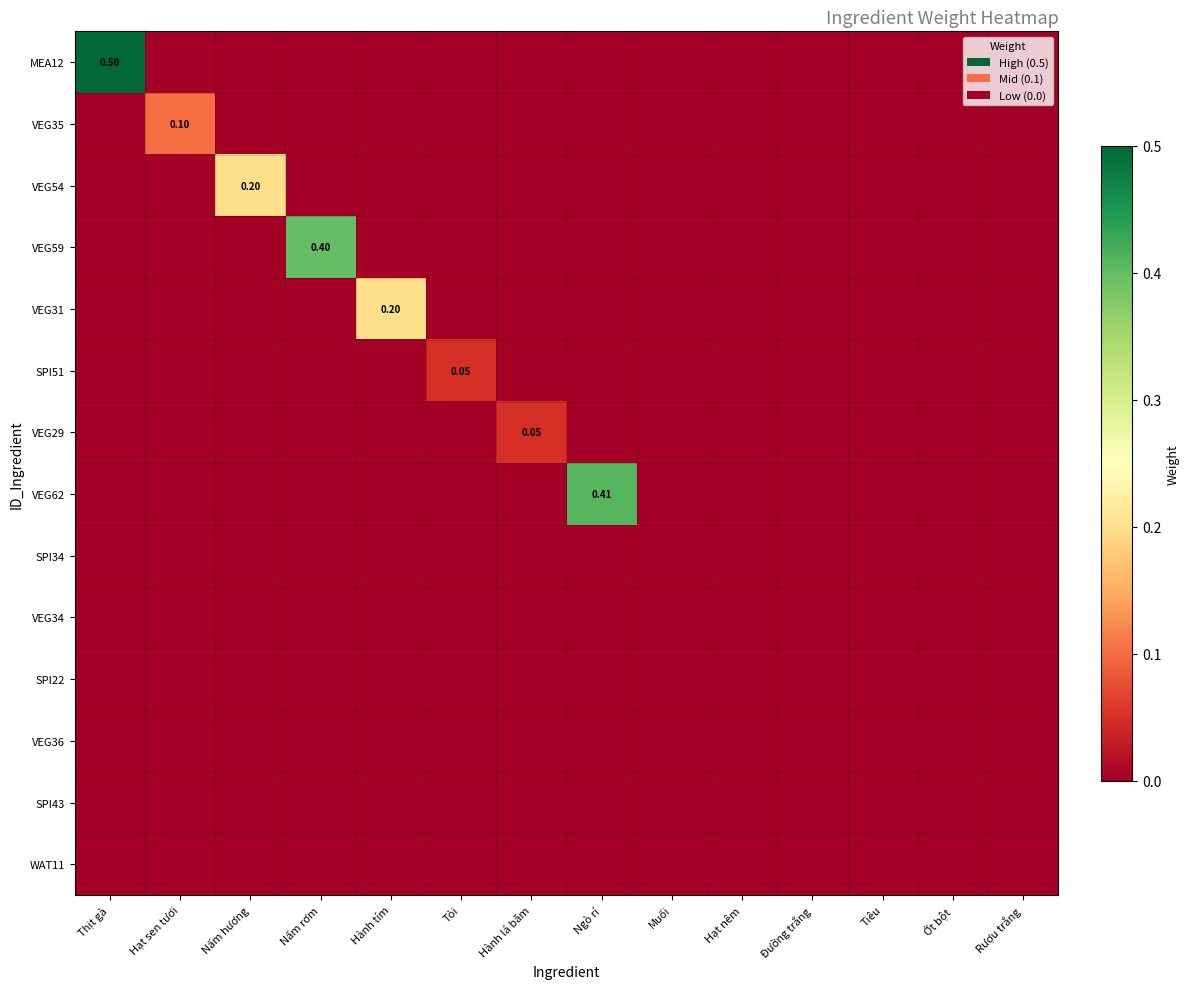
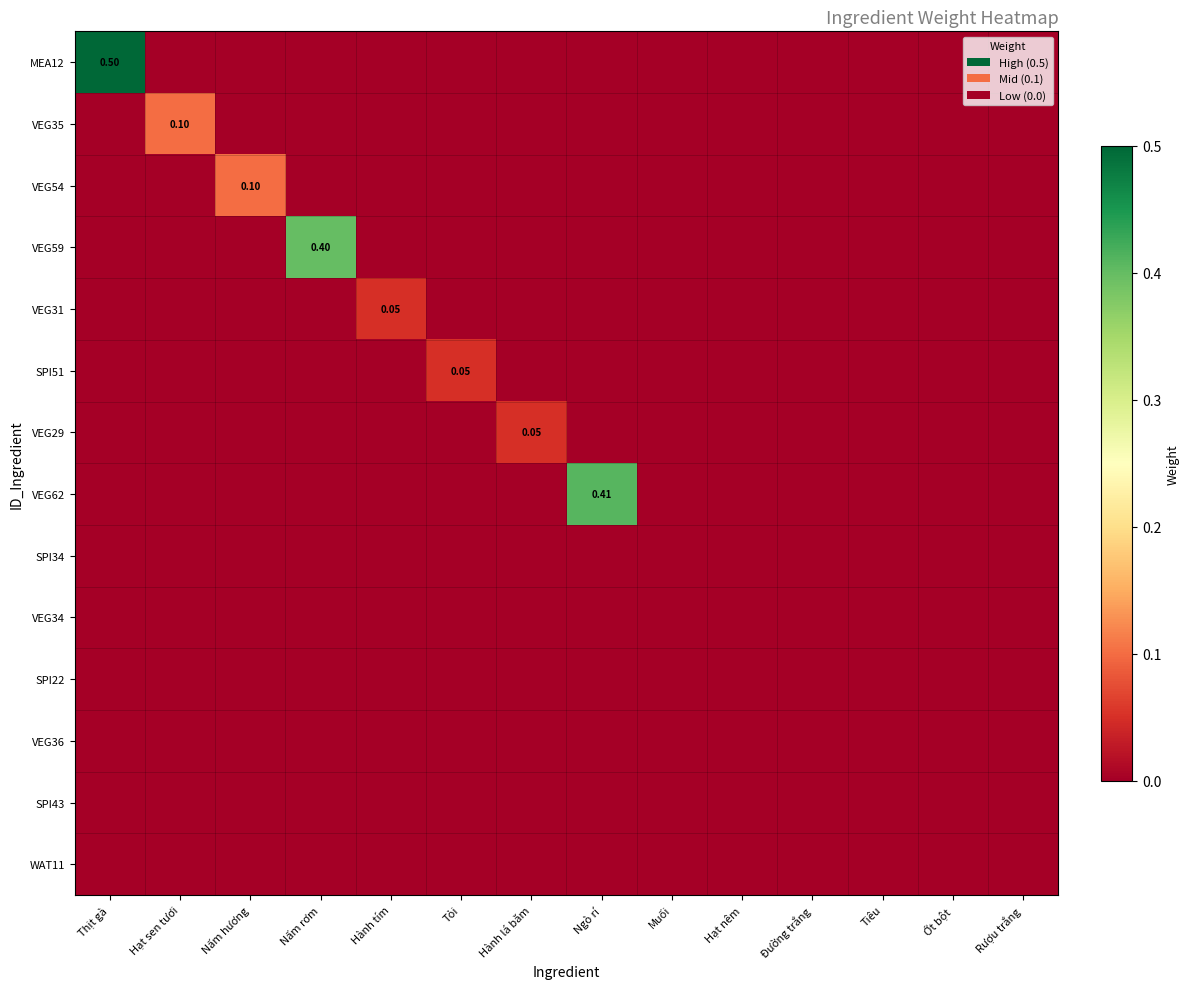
VEG54, Nấm hương: 0.20 -> 0.10
VEG31, Hành tím: 0.20 -> 0.05
